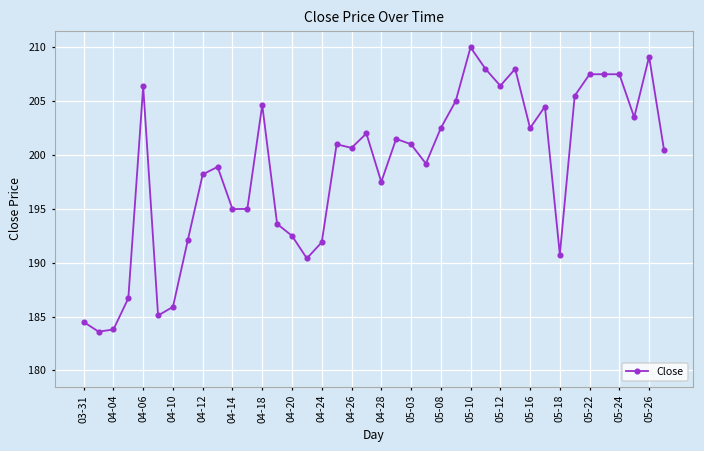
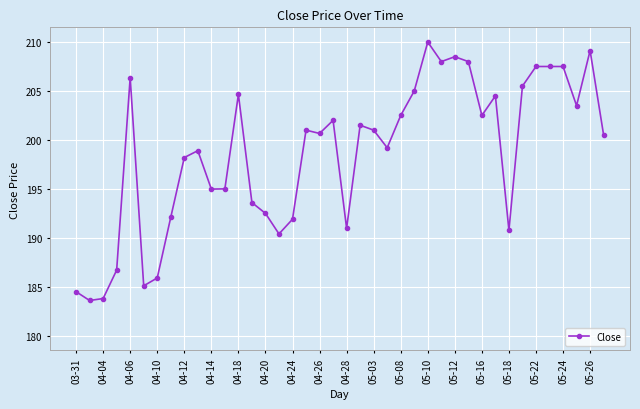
04-28: 198 -> 191
05-12: 206 -> 209
